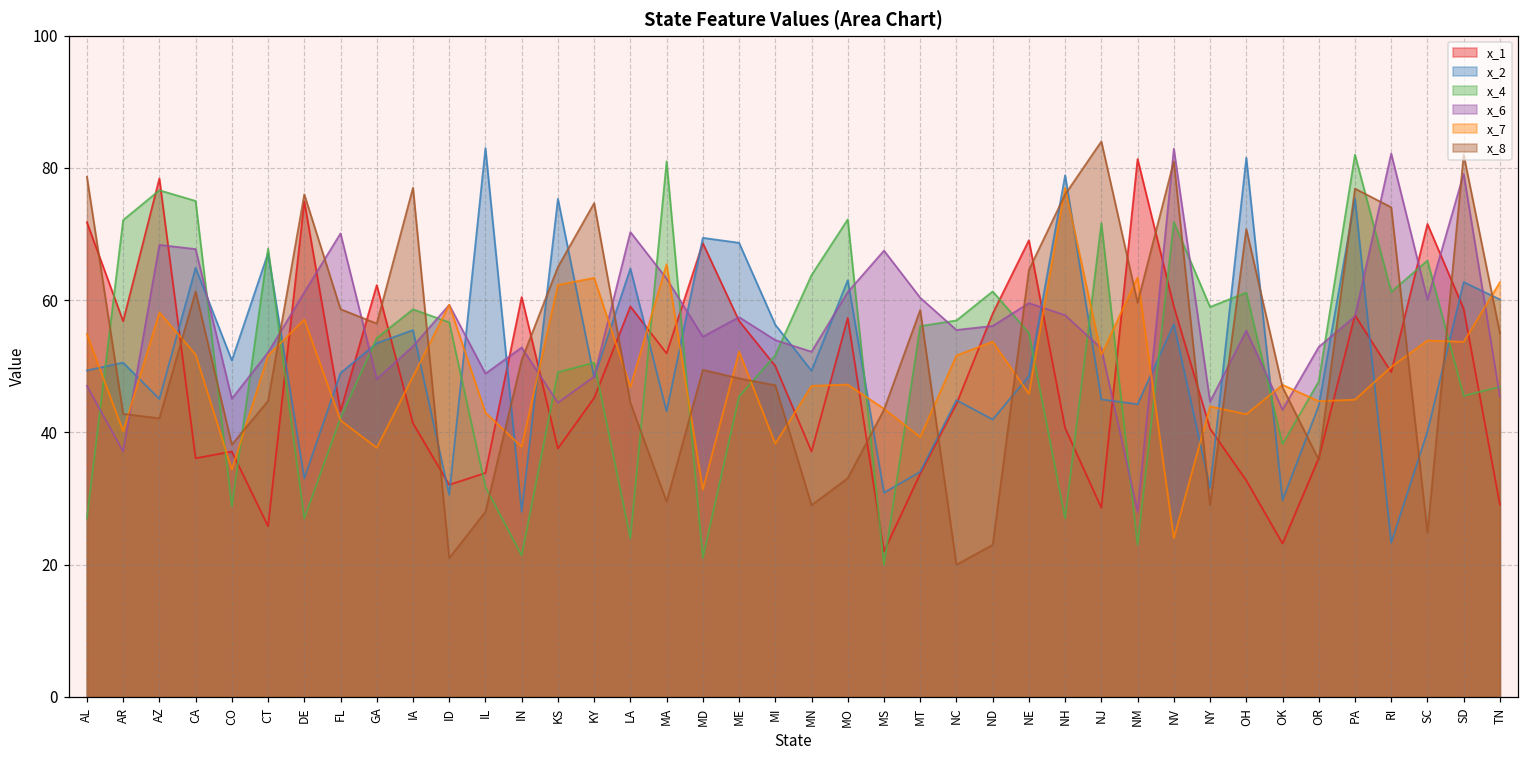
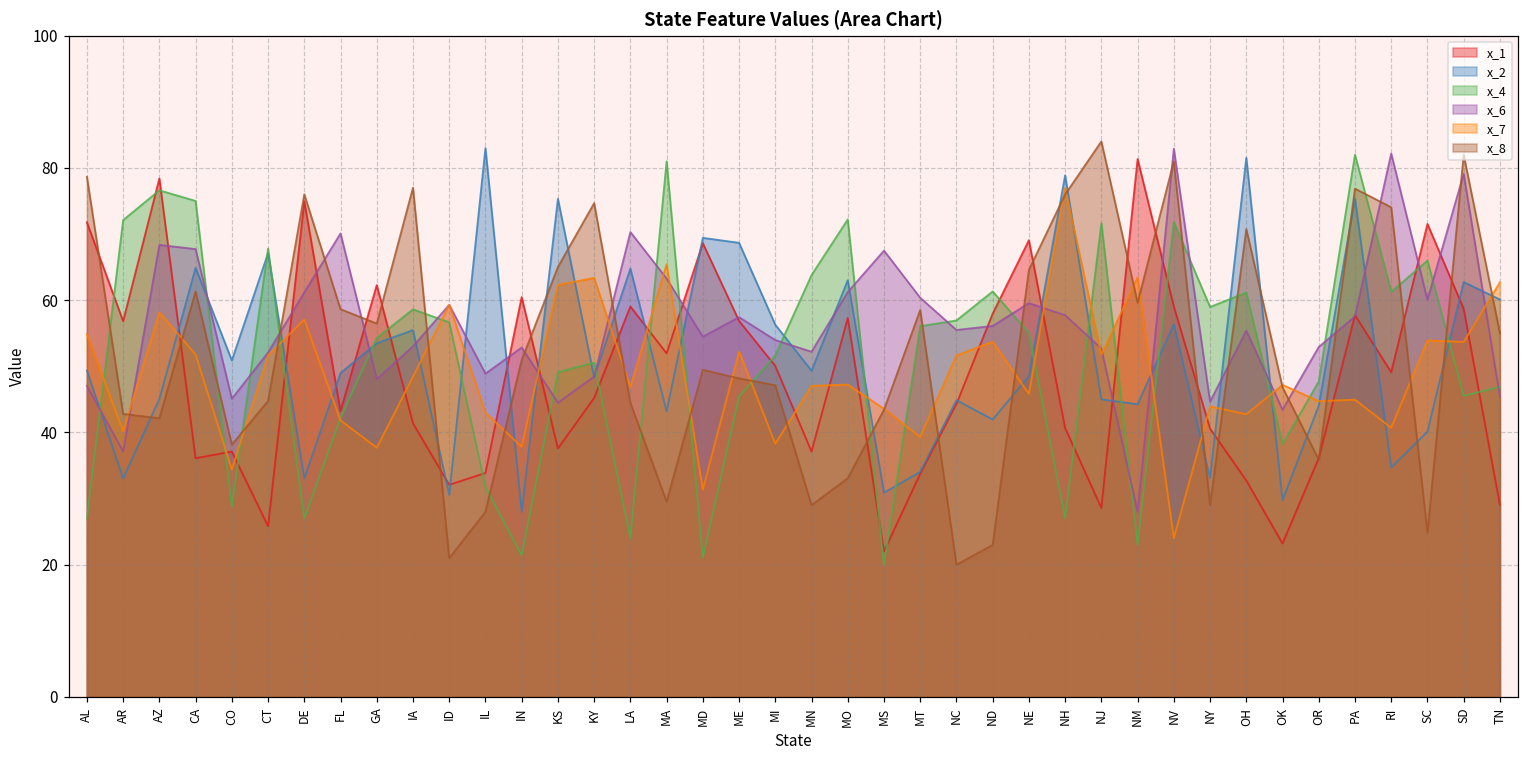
x_2, AR: 51 -> 33
x_2, NY: 32 -> 33
x_2, RI: 23 -> 35
x_7, RI: 50 -> 41
